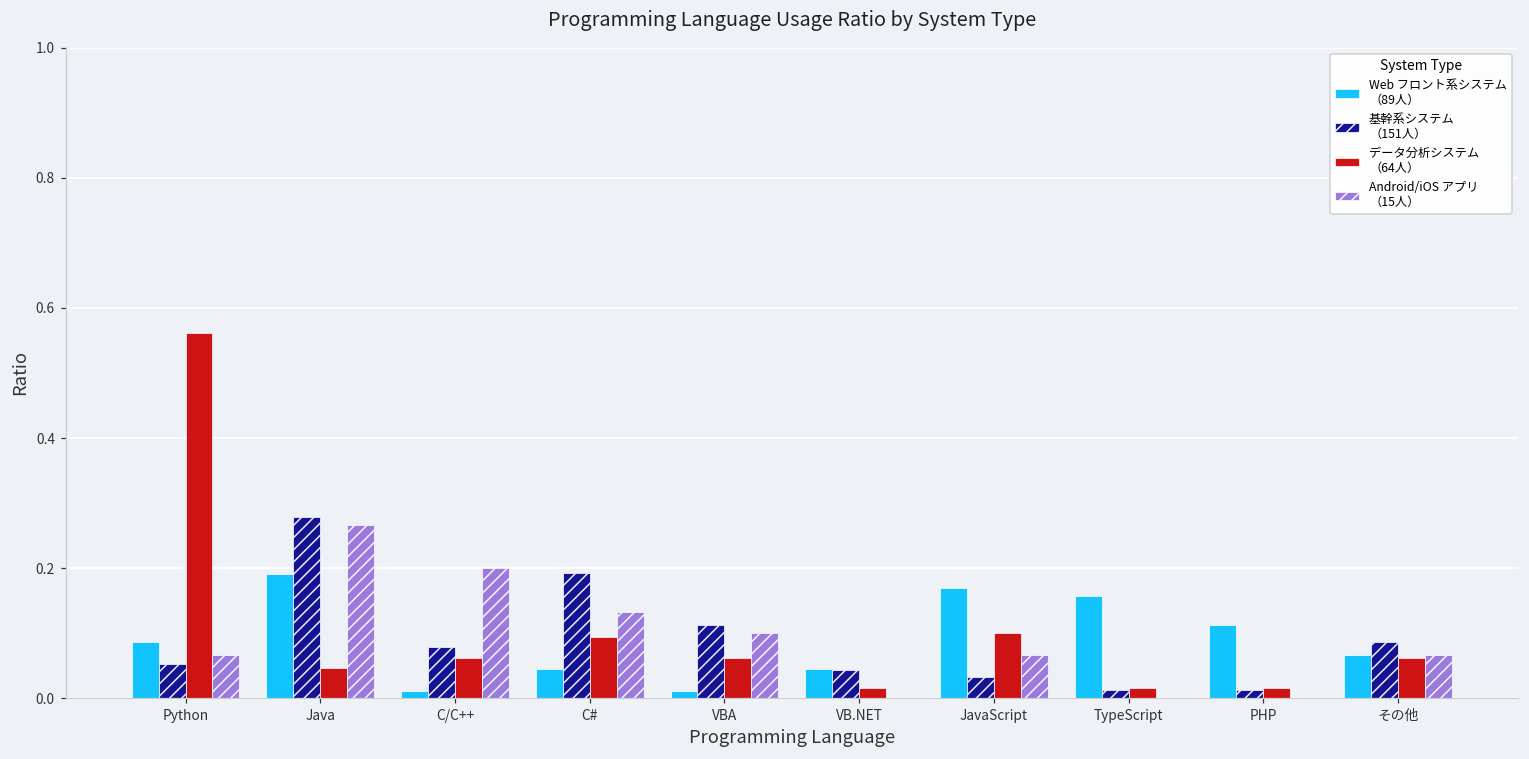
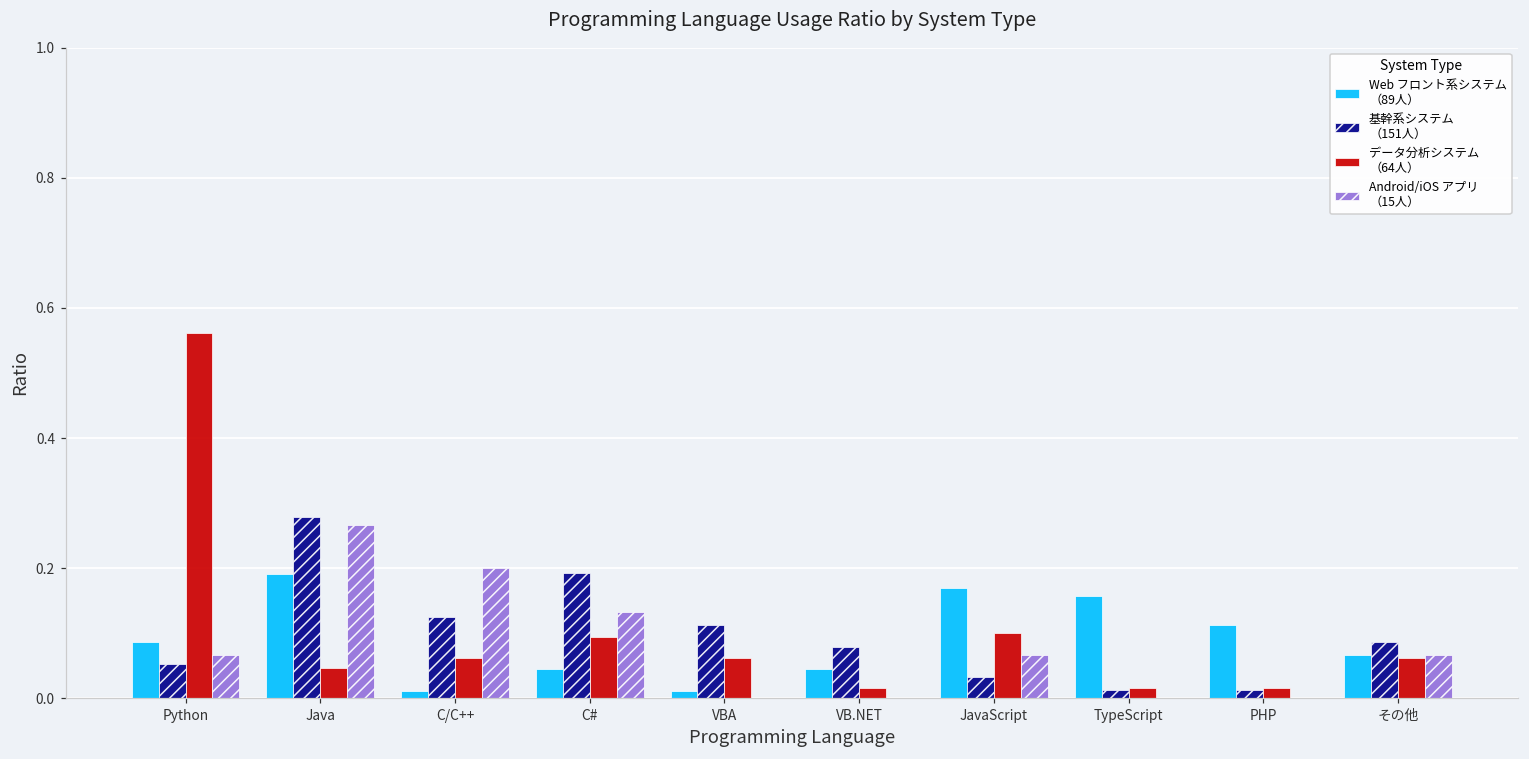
基幹系システム （151人）, C/C++: 0.08 -> 0.13
Android/iOS アプリ （15人）, VBA: 0.1 -> 0.0
基幹系システム （151人）, VB.NET: 0.04 -> 0.08
